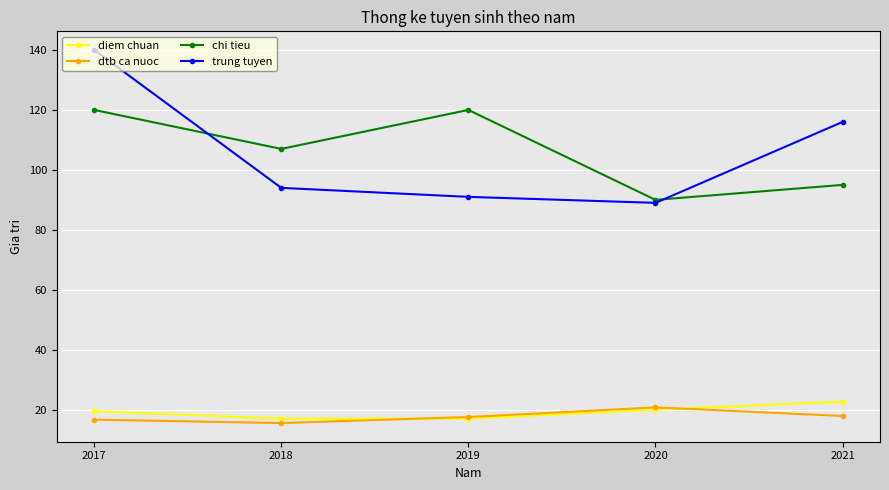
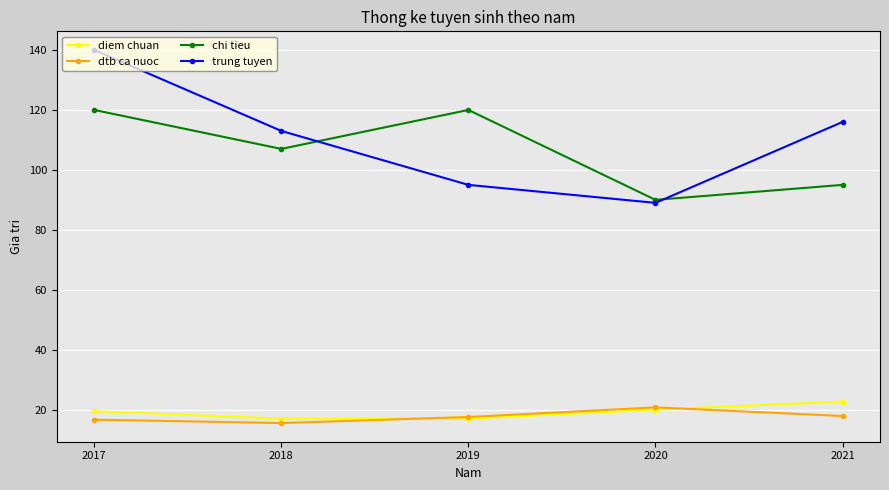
trung tuyen, 2018: 94 -> 113
trung tuyen, 2019: 91 -> 95
